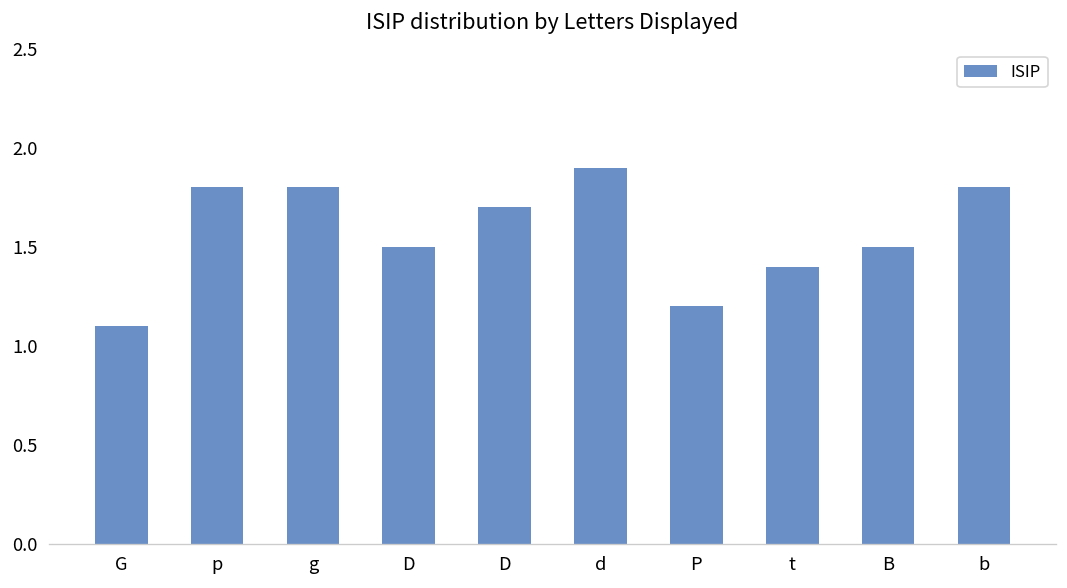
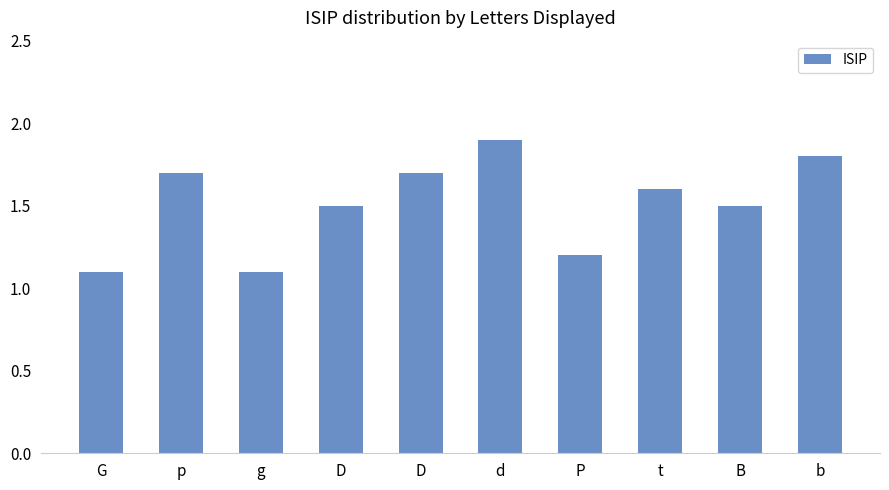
p: 1.8 -> 1.7
g: 1.8 -> 1.1
t: 1.4 -> 1.6
